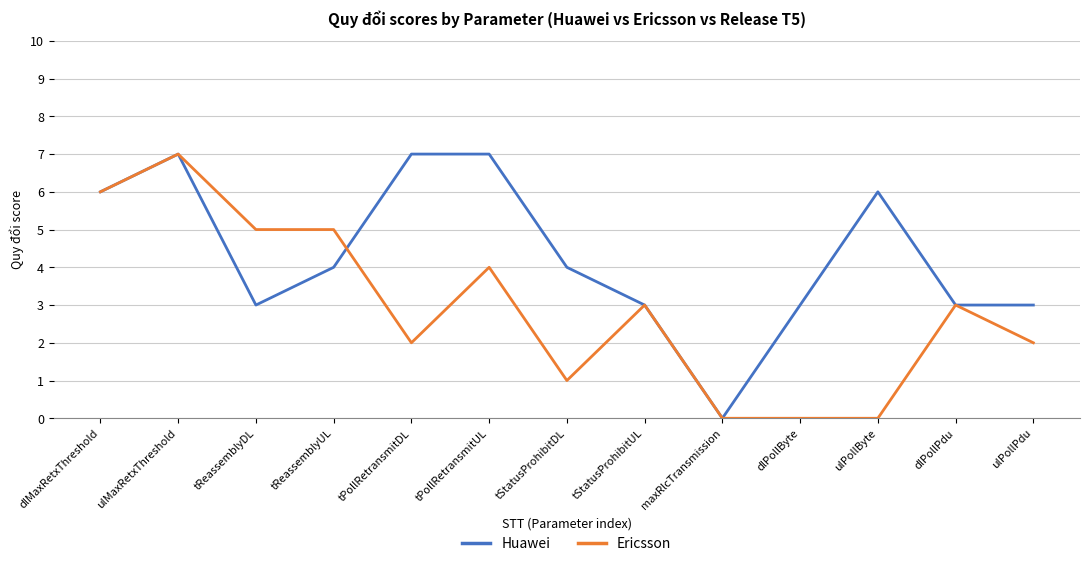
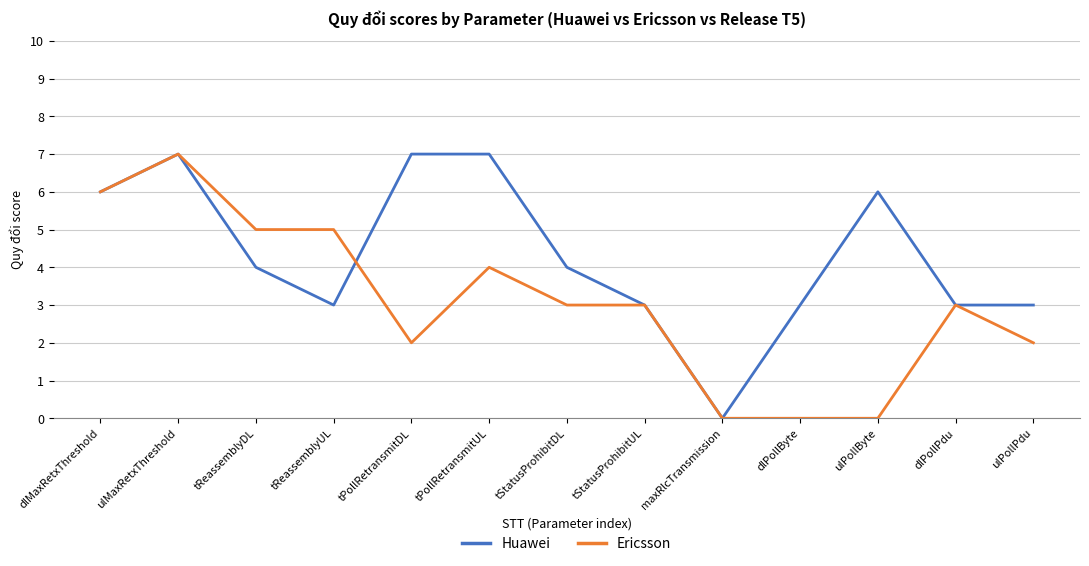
Huawei, tReassemblyDL: 3 -> 4
Huawei, tReassemblyUL: 4 -> 3
Ericsson, tStatusProhibitDL: 1 -> 3
